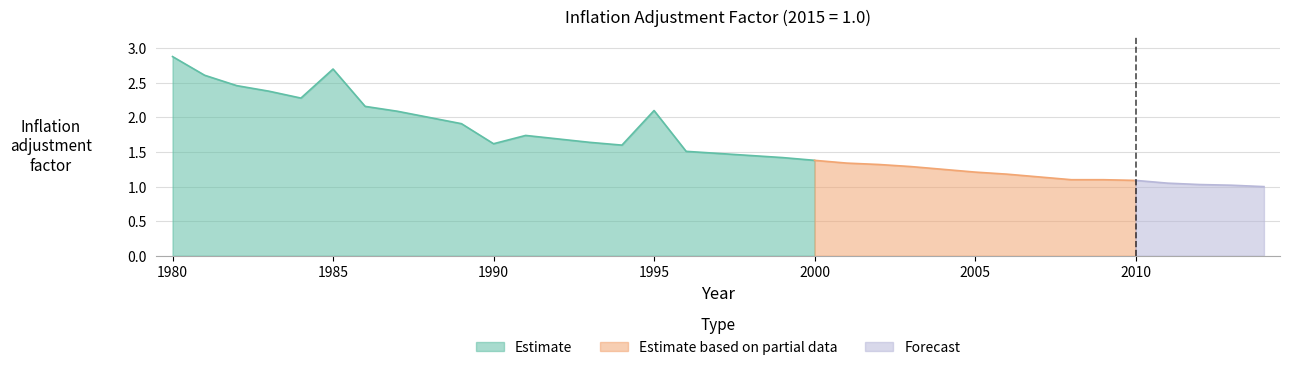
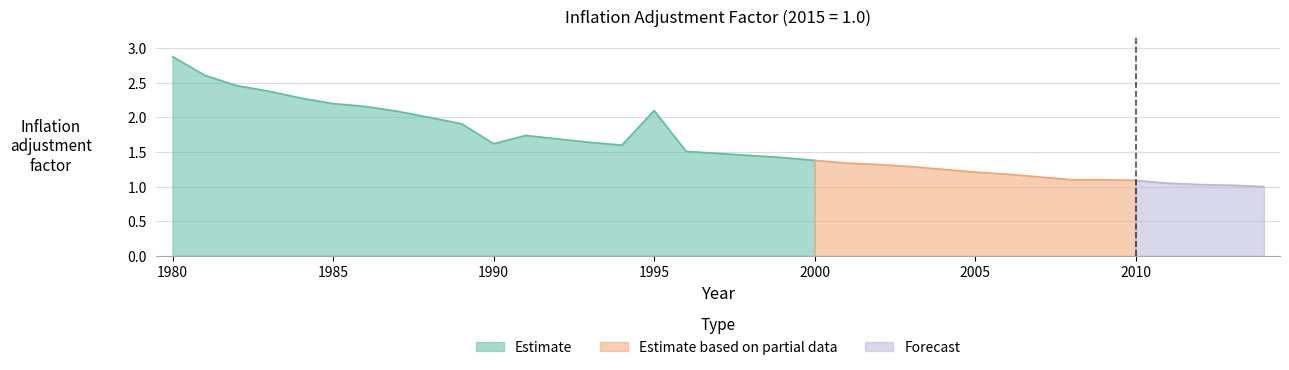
Estimate, 1985: 2.7 -> 2.2
